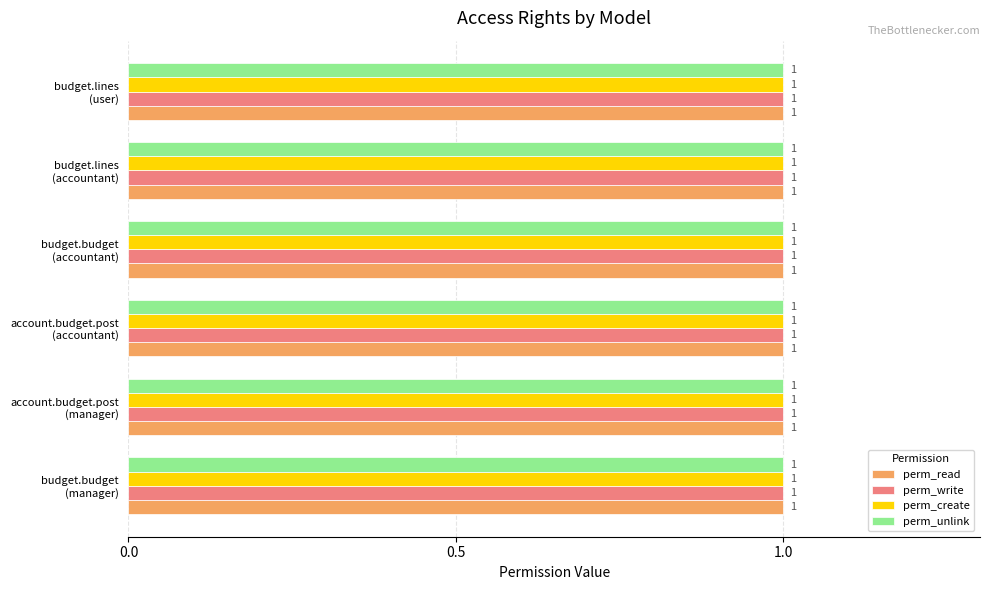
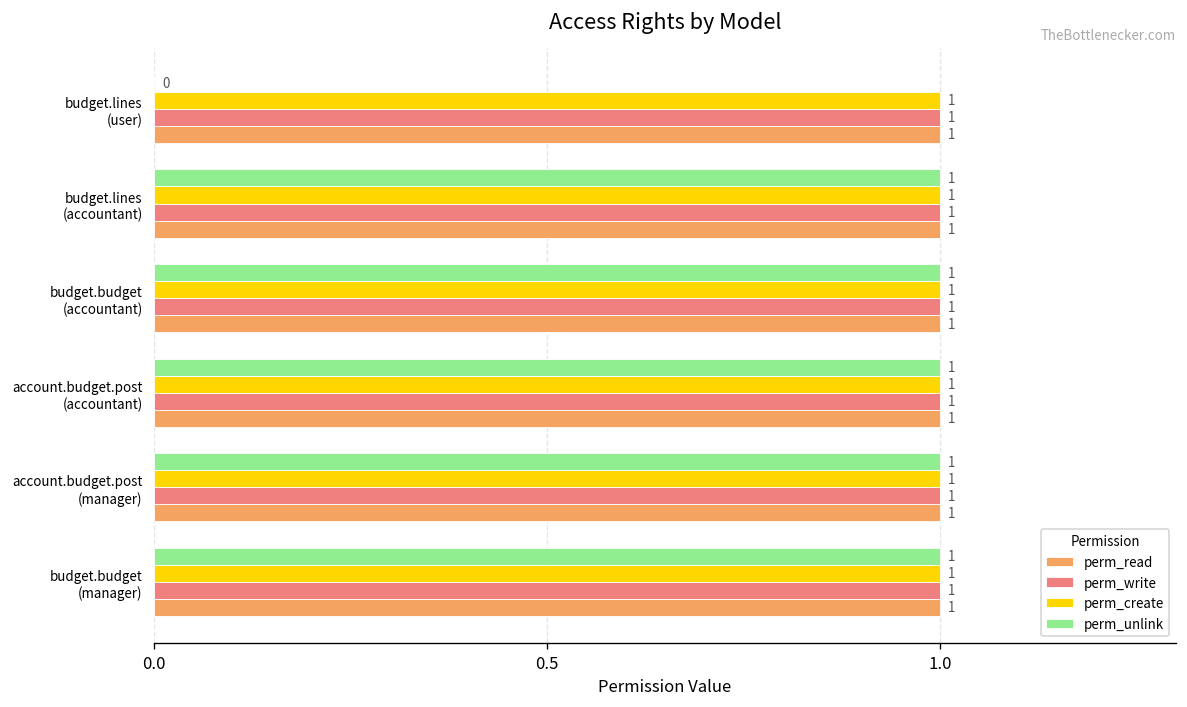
perm_unlink, budget.lines (user): 1 -> 0
